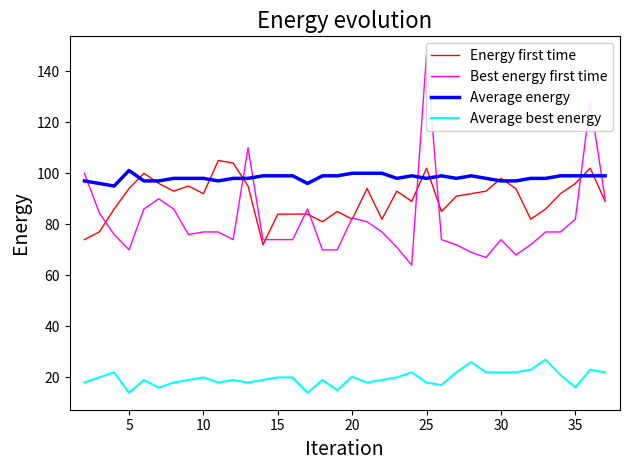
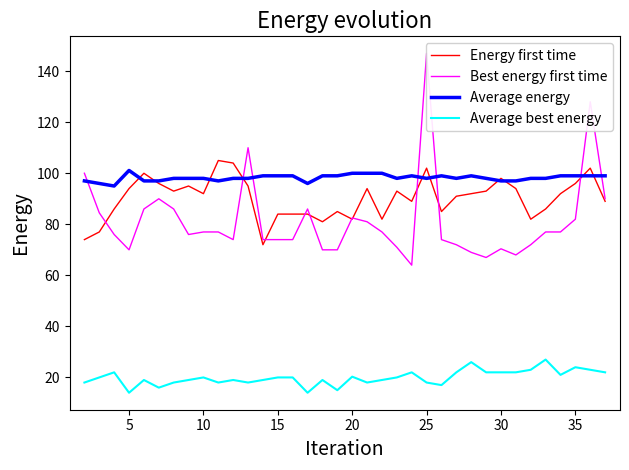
Best energy first time, 30: 74 -> 70
Average best energy, 35: 16 -> 24
